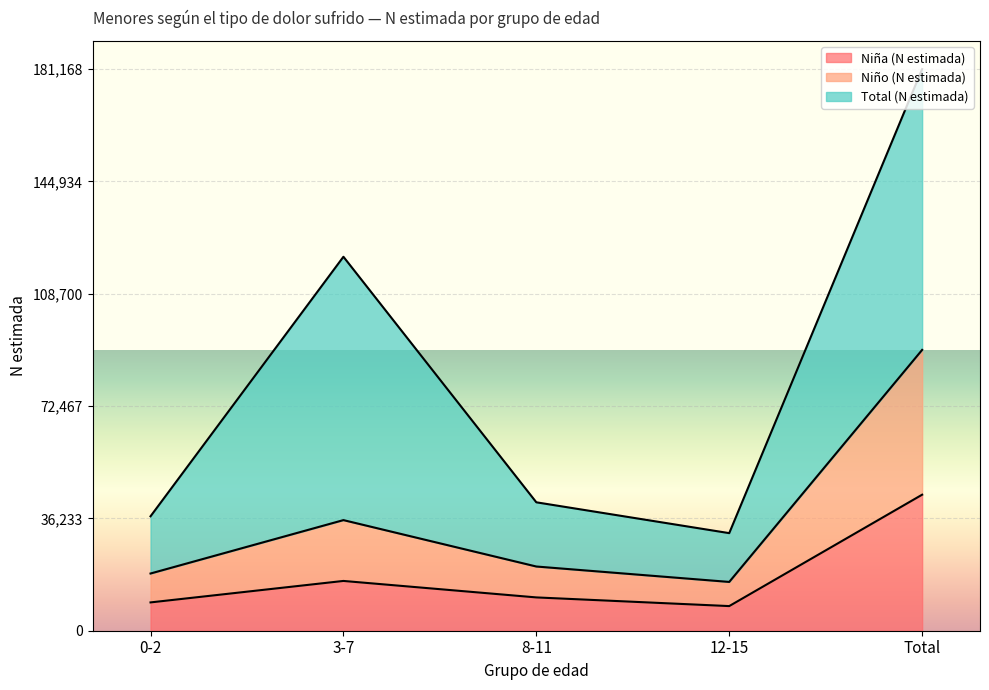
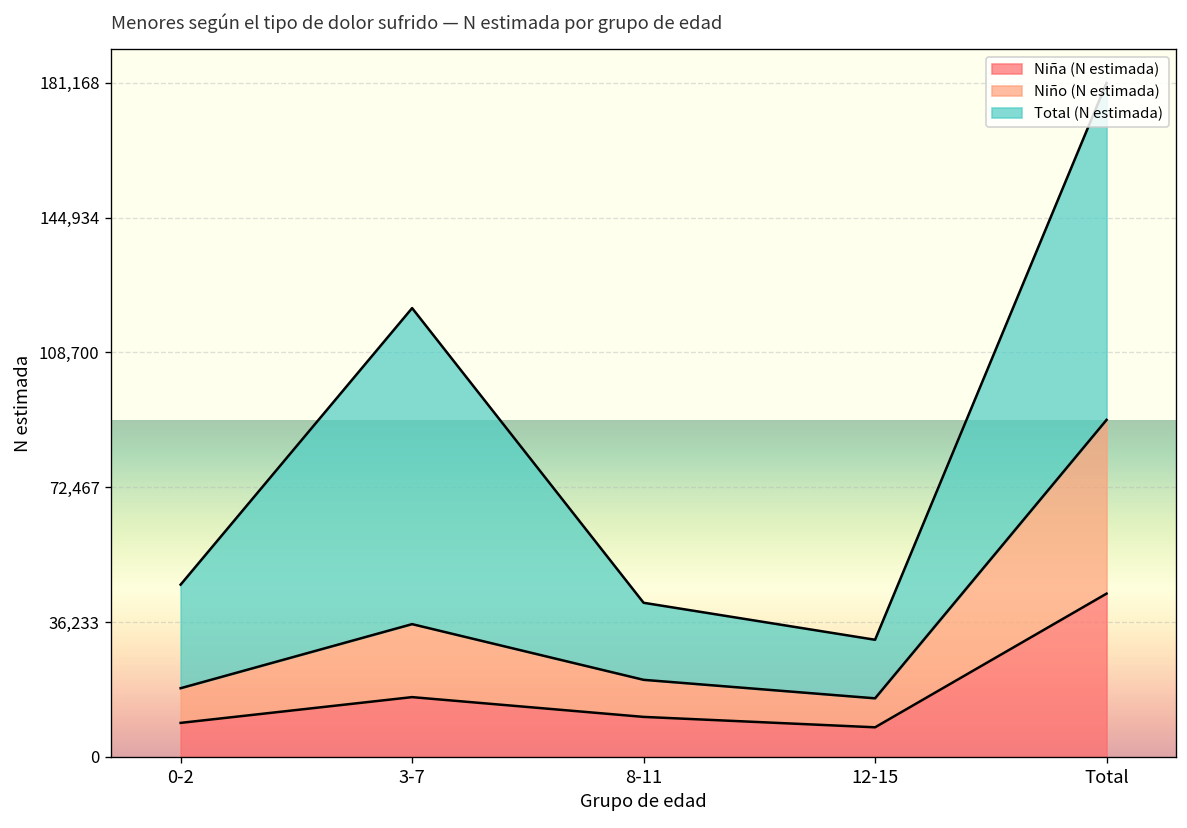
Total (N estimada), 0-2: 18,000 -> 28,000
